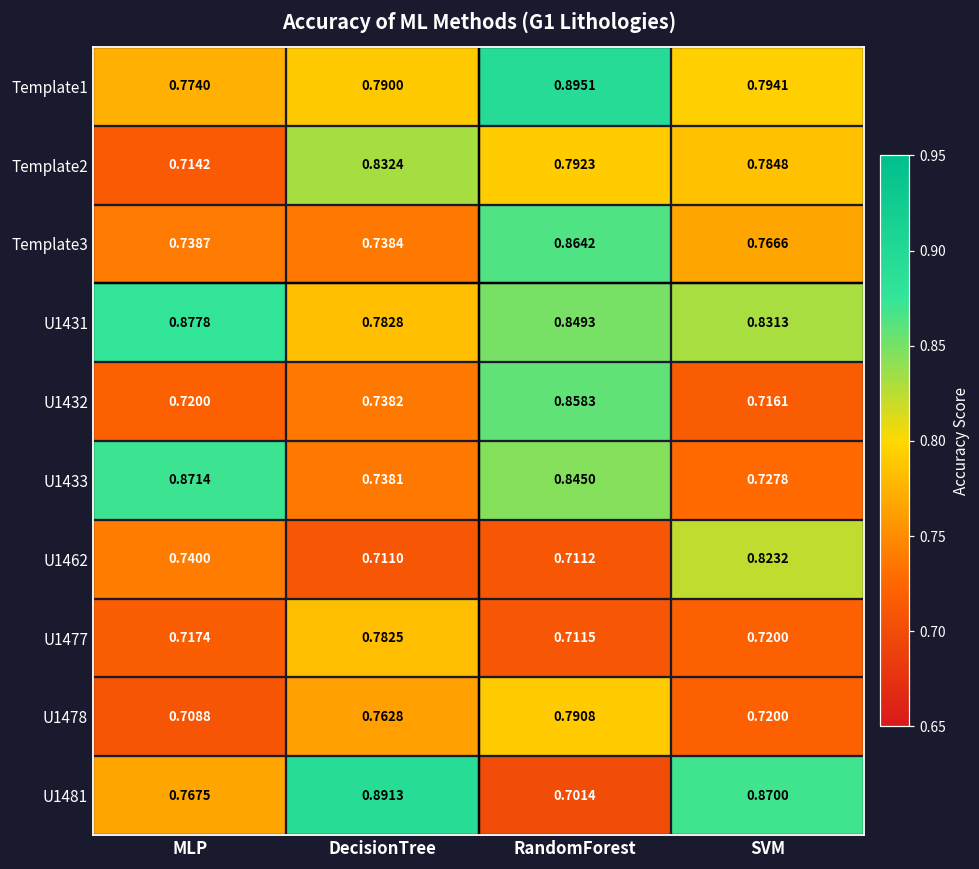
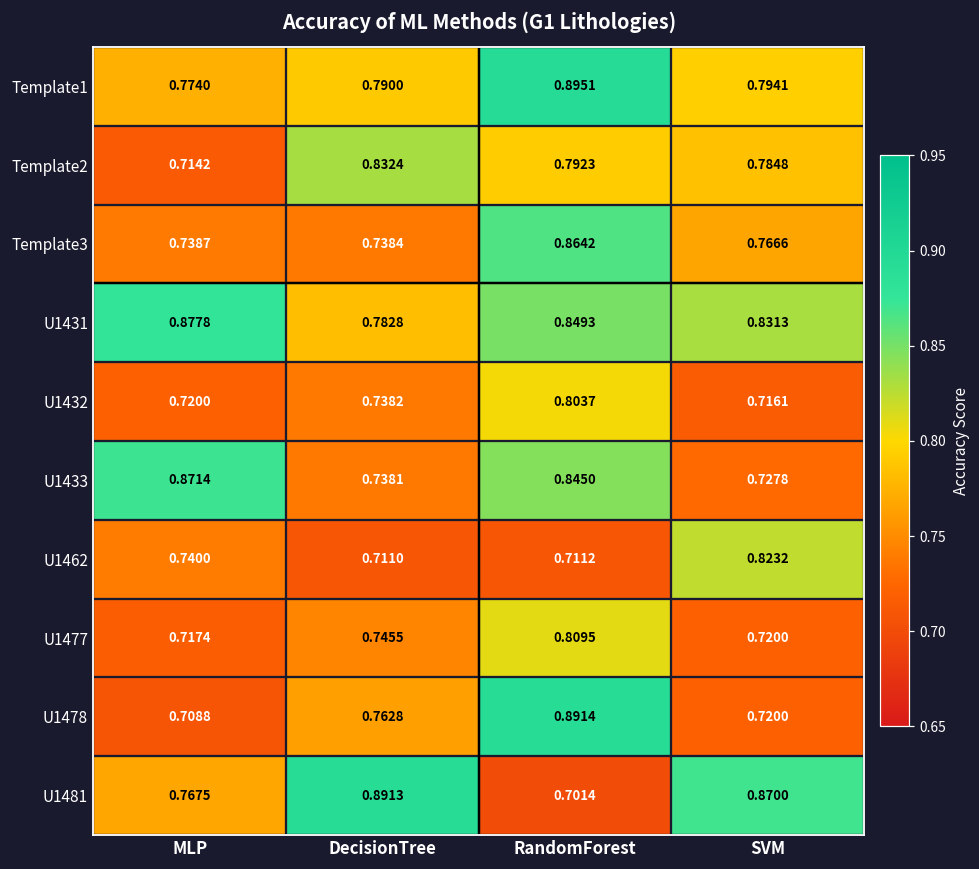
U1432, RandomForest: 0.8583 -> 0.8037
U1477, DecisionTree: 0.7825 -> 0.7455
U1477, RandomForest: 0.7115 -> 0.8095
U1478, RandomForest: 0.7908 -> 0.8914
